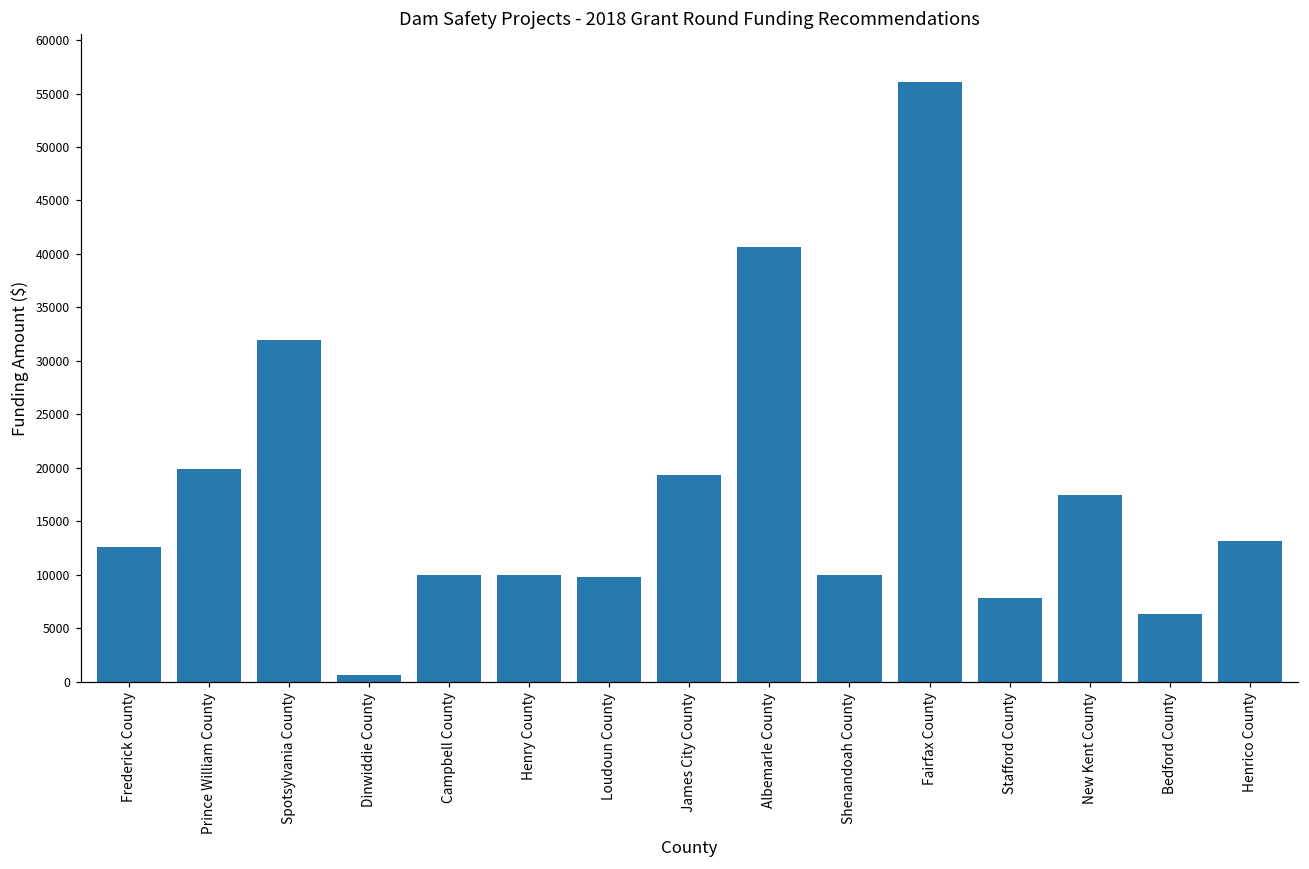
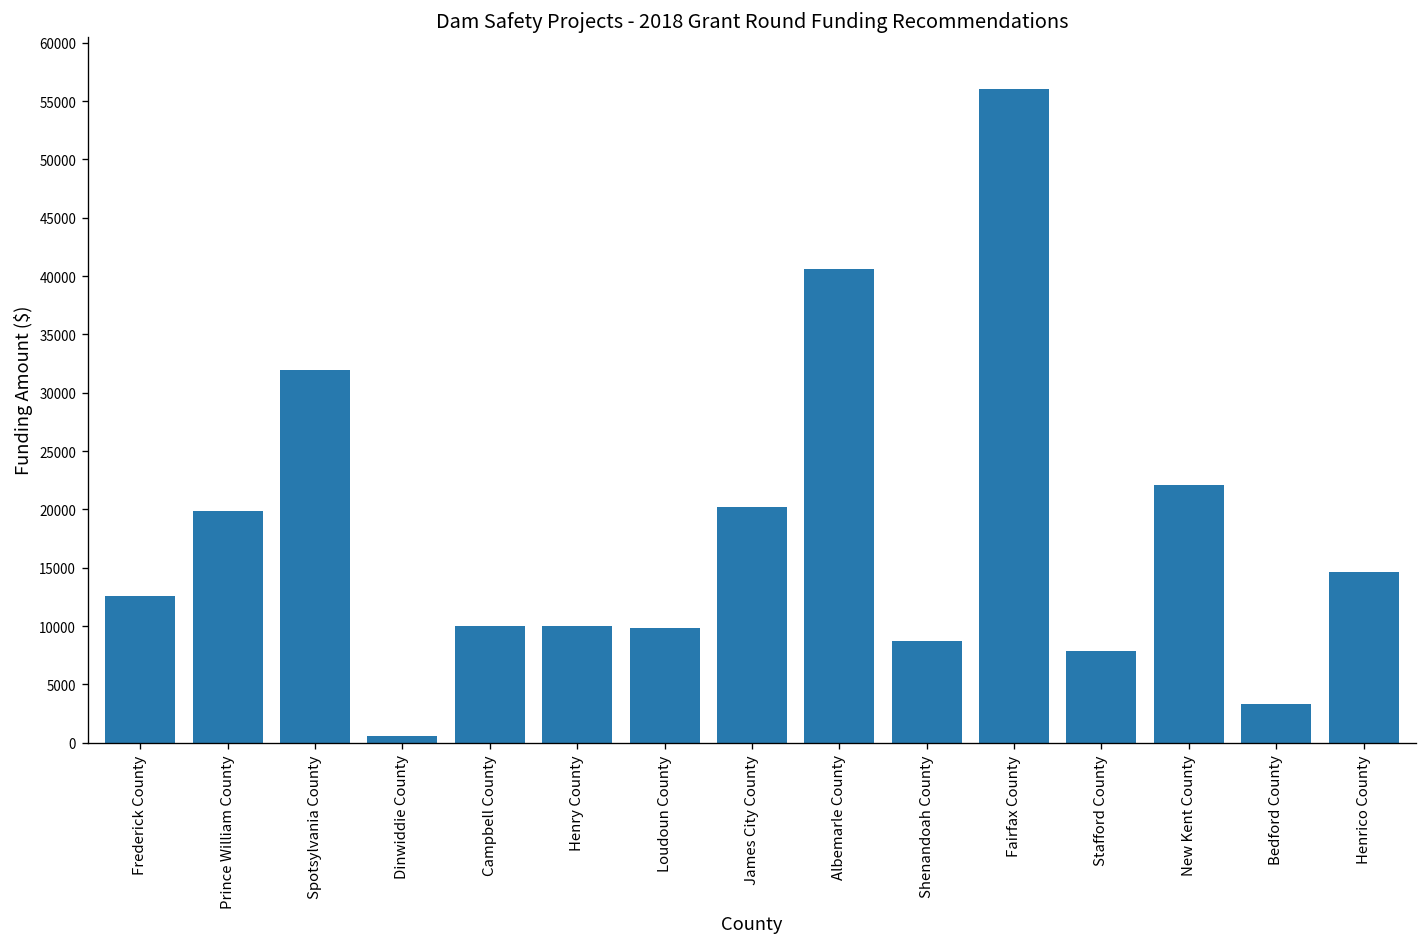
James City County: 19000 -> 20000
Shenandoah County: 10000 -> 9000
New Kent County: 17000 -> 22000
Bedford County: 6000 -> 3000
Henrico County: 13000 -> 15000
